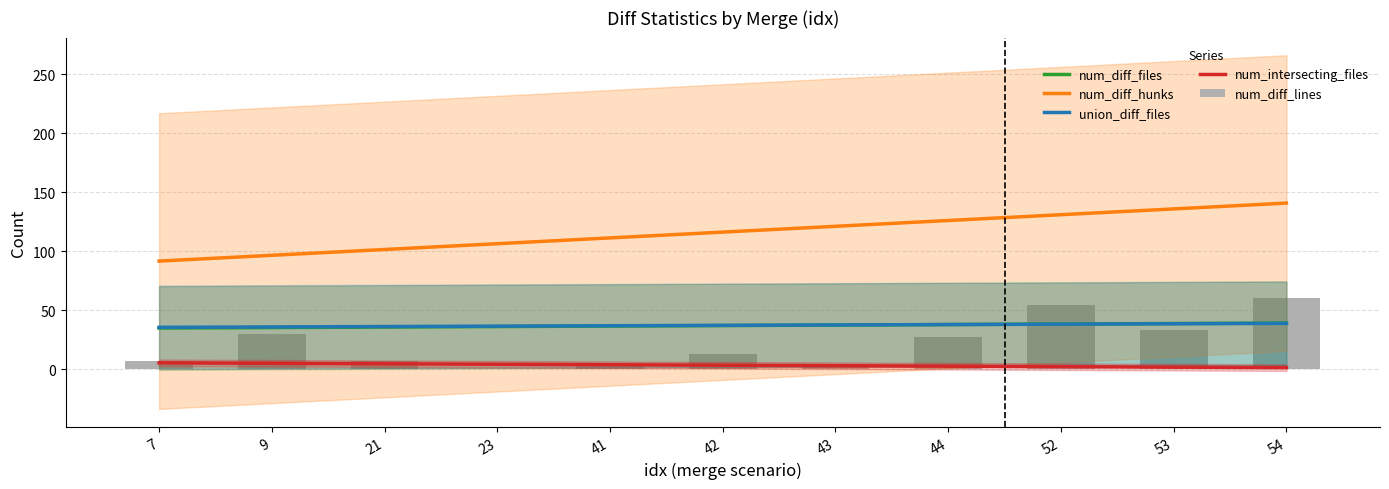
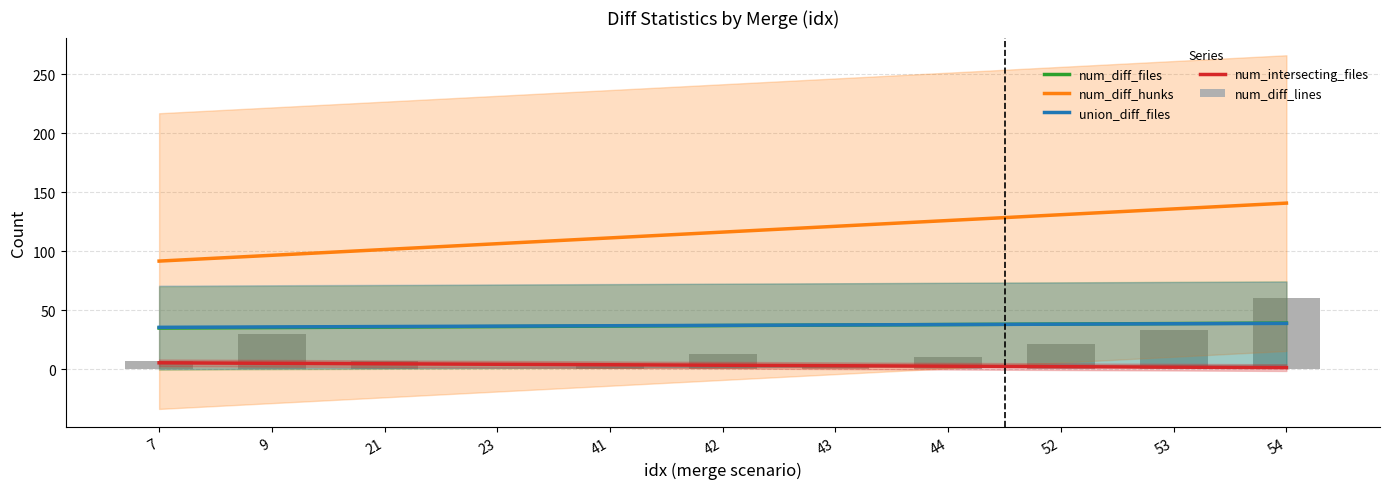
num_diff_lines, 44: 27 -> 11
num_diff_lines, 52: 55 -> 22
